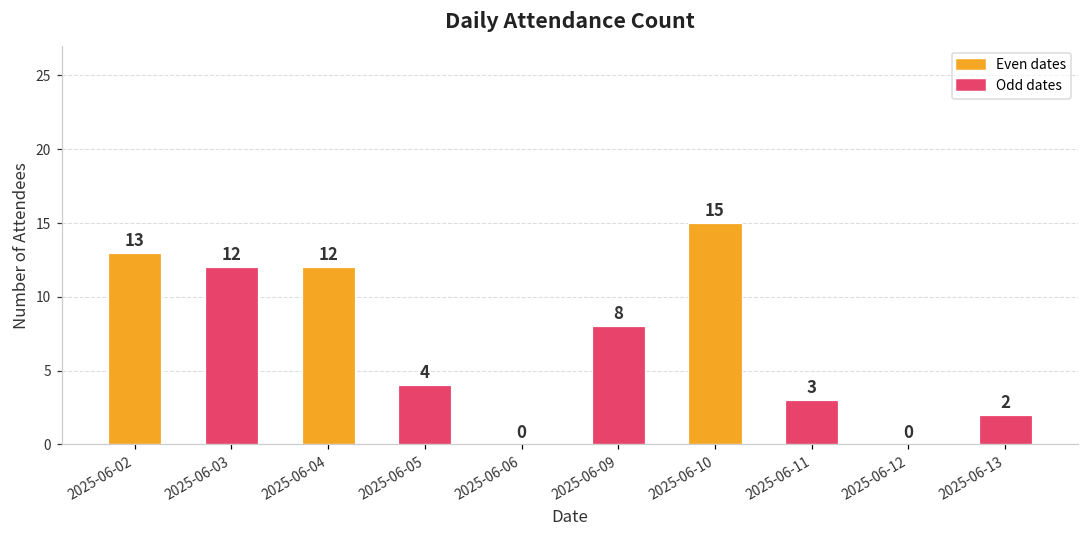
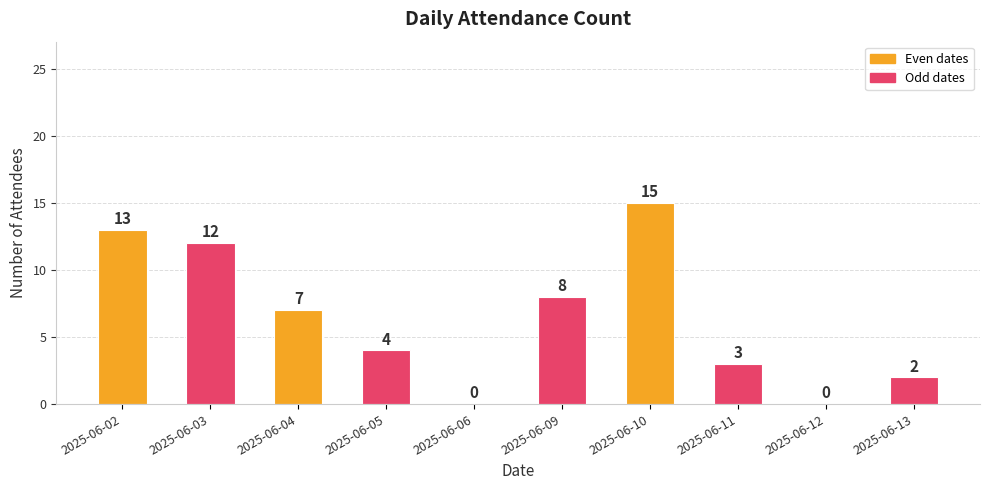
2025-06-04: 12 -> 7
